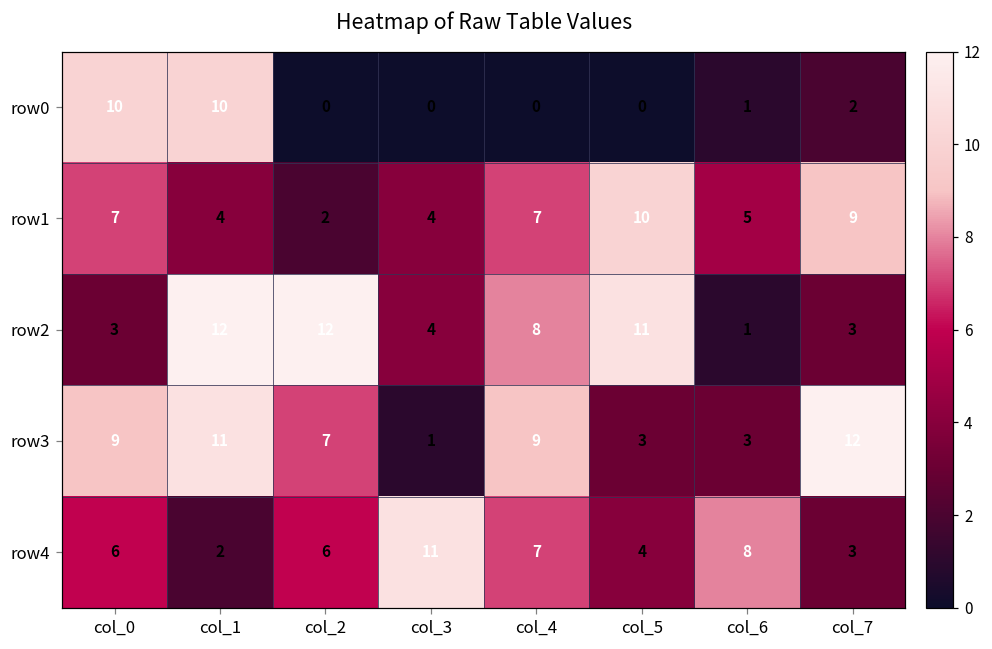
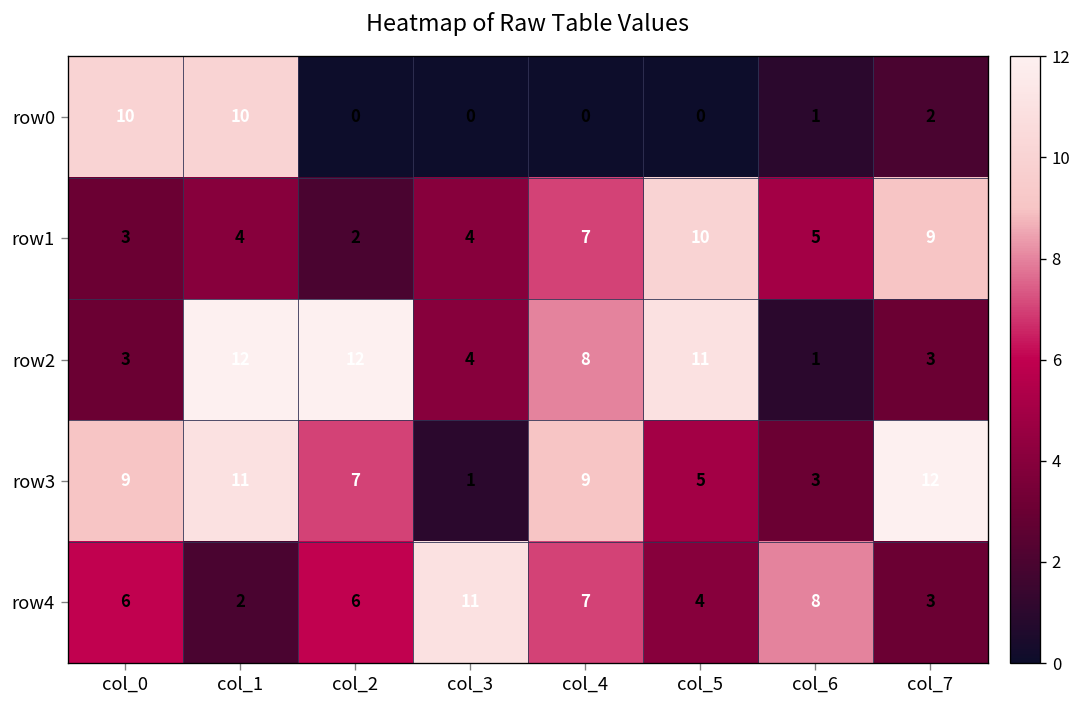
row1, col_0: 7 -> 3
row3, col_5: 3 -> 5
